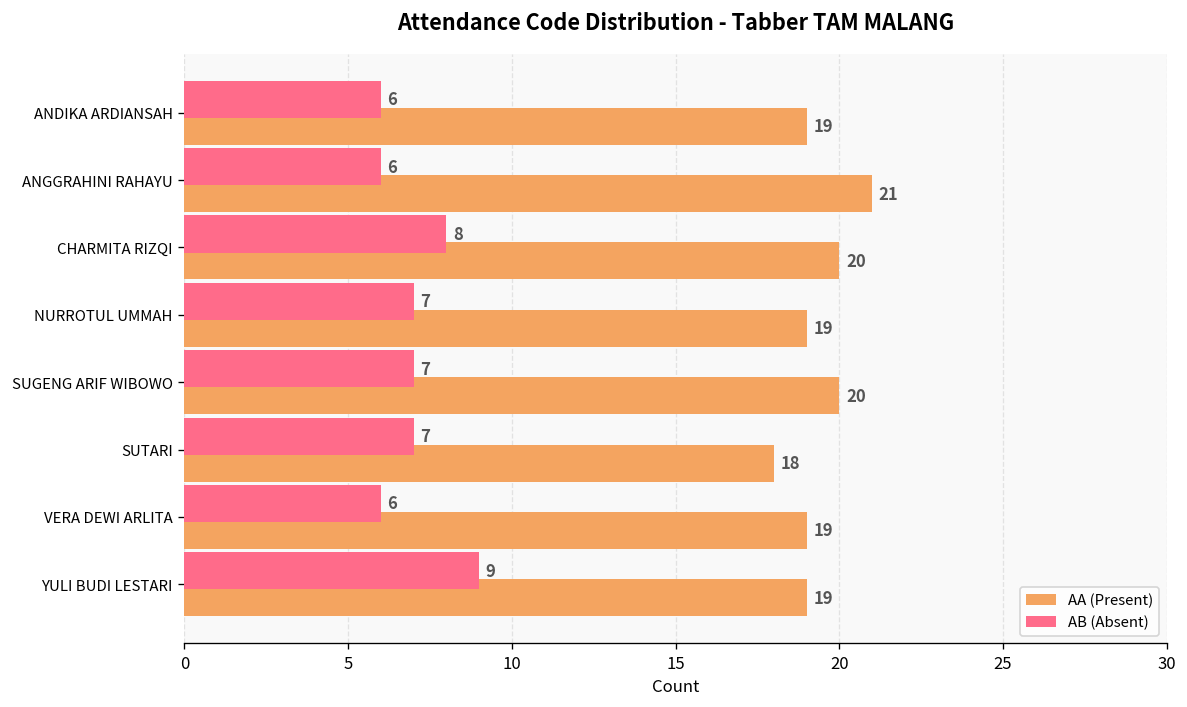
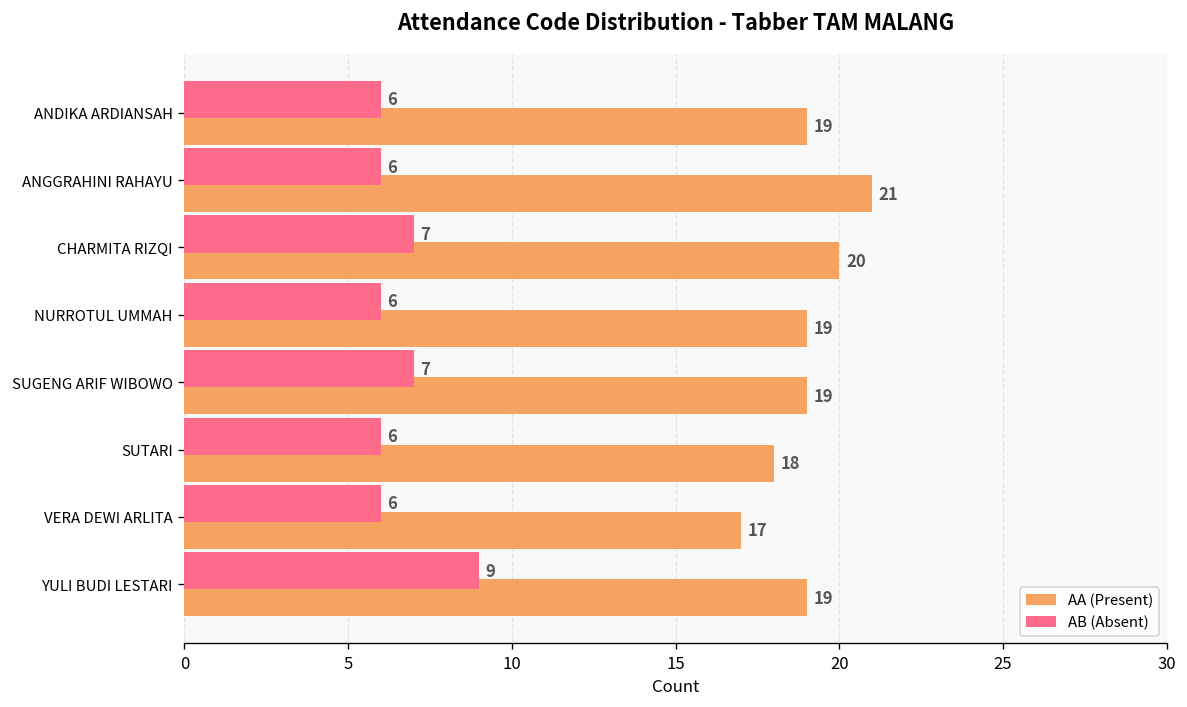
AB (Absent), CHARMITA RIZQI: 8 -> 7
AB (Absent), NURROTUL UMMAH: 7 -> 6
AA (Present), SUGENG ARIF WIBOWO: 20 -> 19
AB (Absent), SUTARI: 7 -> 6
AA (Present), VERA DEWI ARLITA: 19 -> 17
